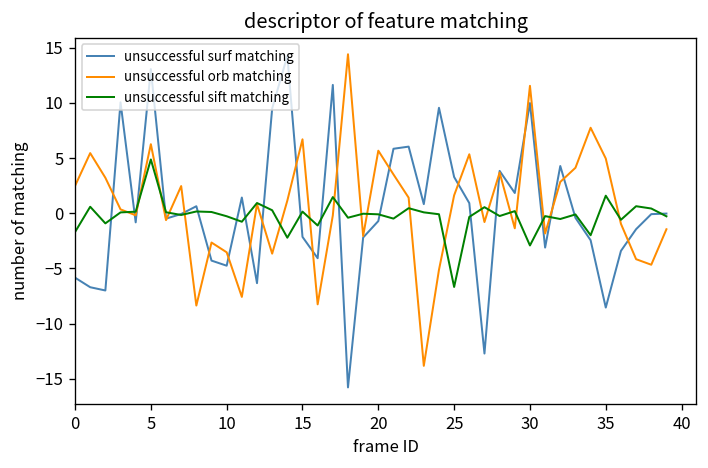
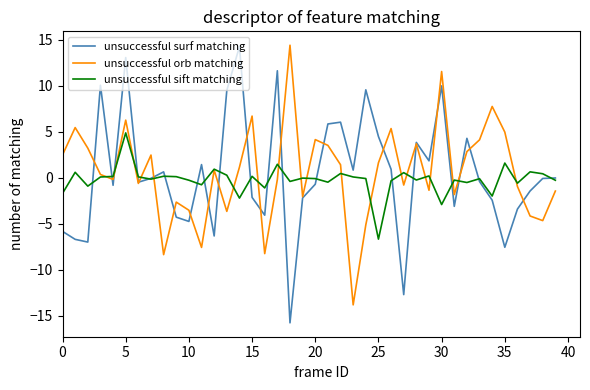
unsuccessful orb matching, 20: 6 -> 4
unsuccessful surf matching, 25: 3 -> 4
unsuccessful surf matching, 35: -9 -> -8
